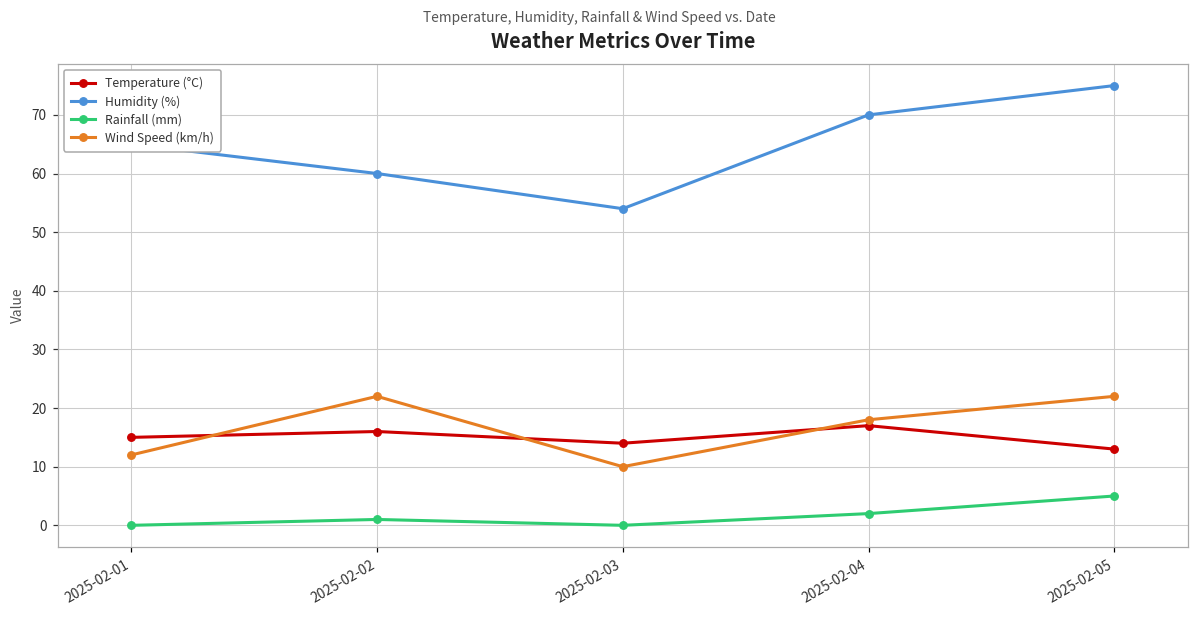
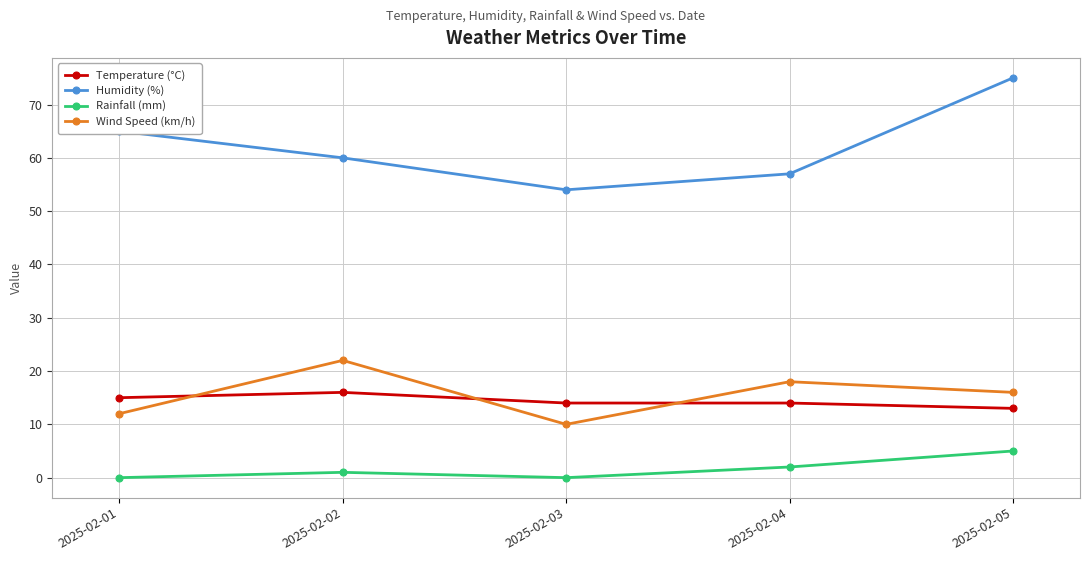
Temperature (°C), 2025-02-04: 17 -> 14
Humidity (%), 2025-02-04: 70 -> 57
Wind Speed (km/h), 2025-02-05: 22 -> 16
